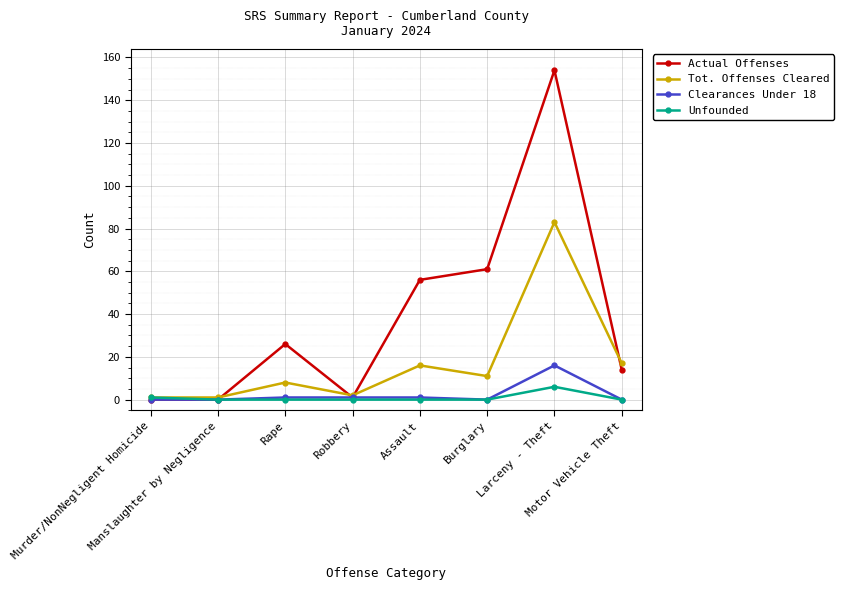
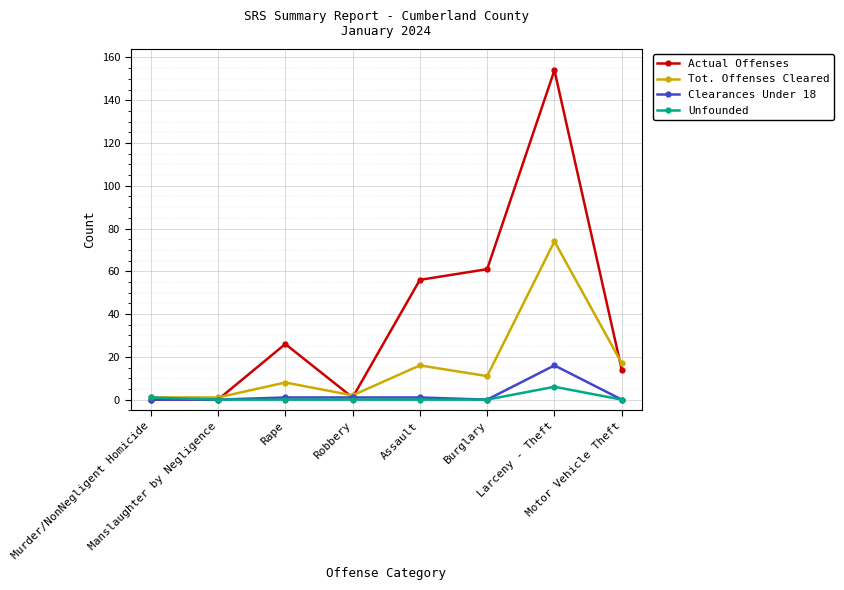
Tot. Offenses Cleared, Larceny - Theft: 83 -> 74
